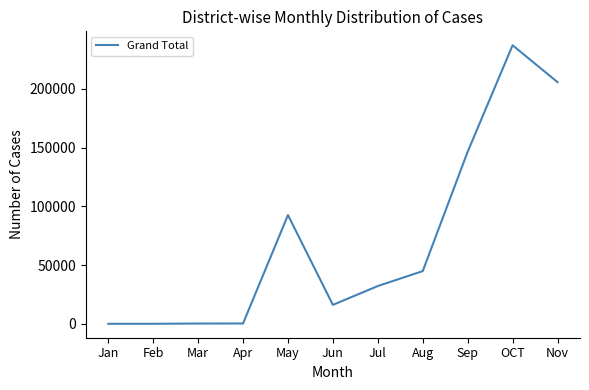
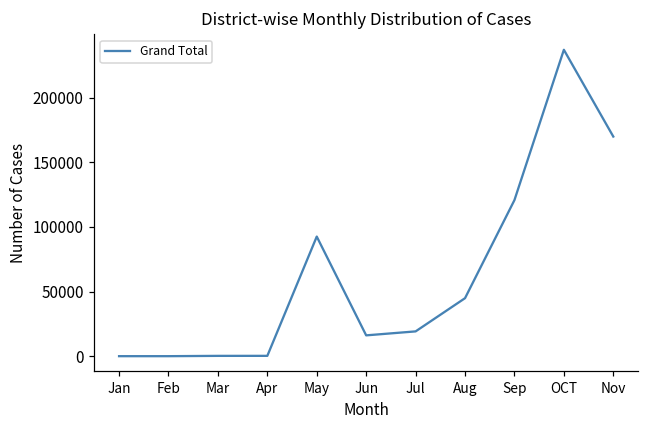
Jul: 32000 -> 19000
Sep: 146000 -> 121000
Nov: 206000 -> 170000
